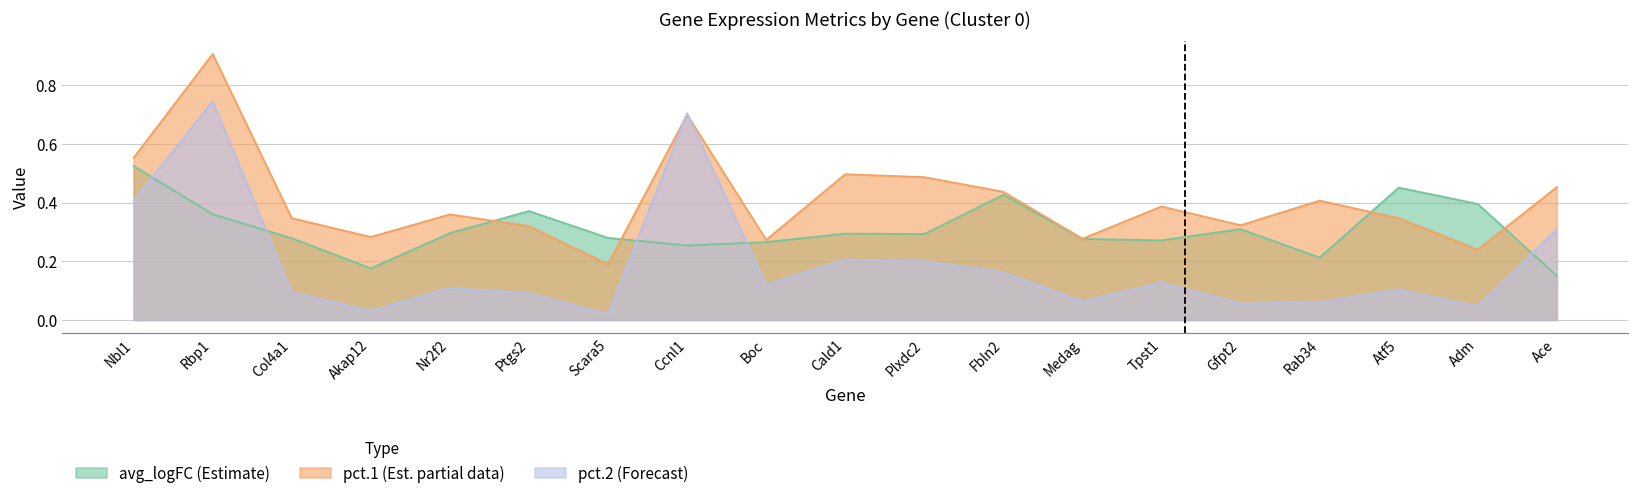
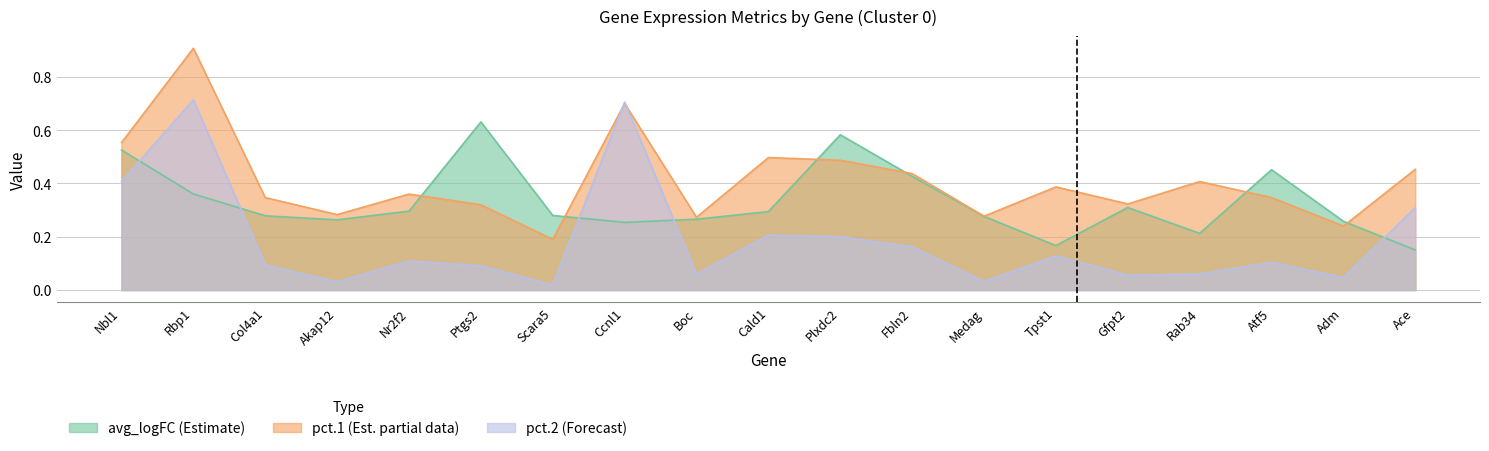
pct.2 (Forecast), Rbp1: 0.75 -> 0.71
avg_logFC (Estimate), Akap12: 0.18 -> 0.26
avg_logFC (Estimate), Ptgs2: 0.37 -> 0.63
pct.2 (Forecast), Boc: 0.12 -> 0.06
avg_logFC (Estimate), Plxdc2: 0.29 -> 0.58
pct.2 (Forecast), Medag: 0.06 -> 0.03
avg_logFC (Estimate), Tpst1: 0.27 -> 0.17
avg_logFC (Estimate), Adm: 0.40 -> 0.26
